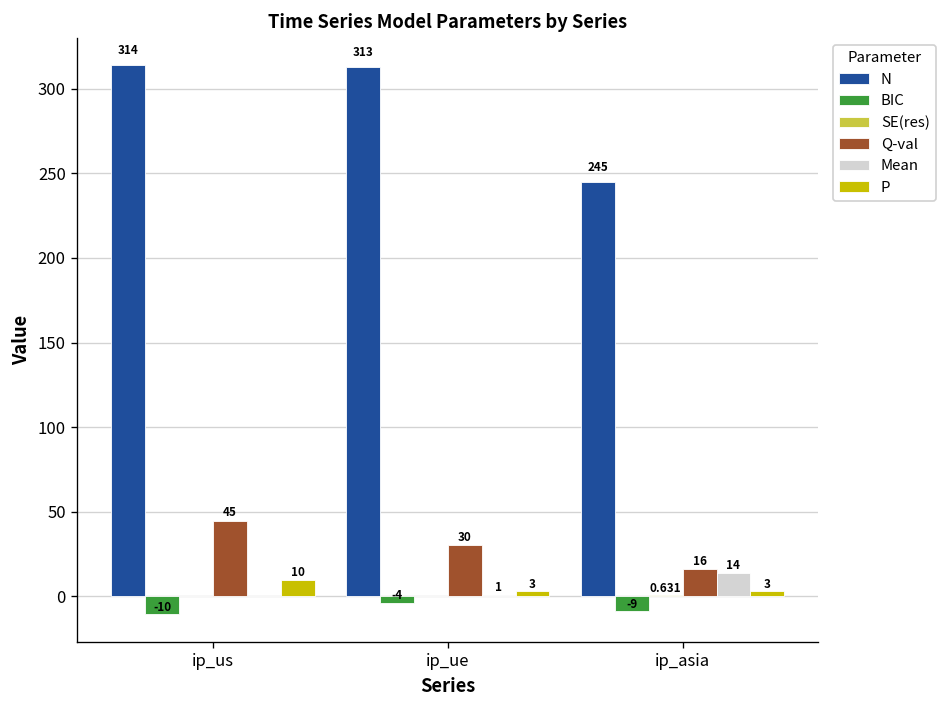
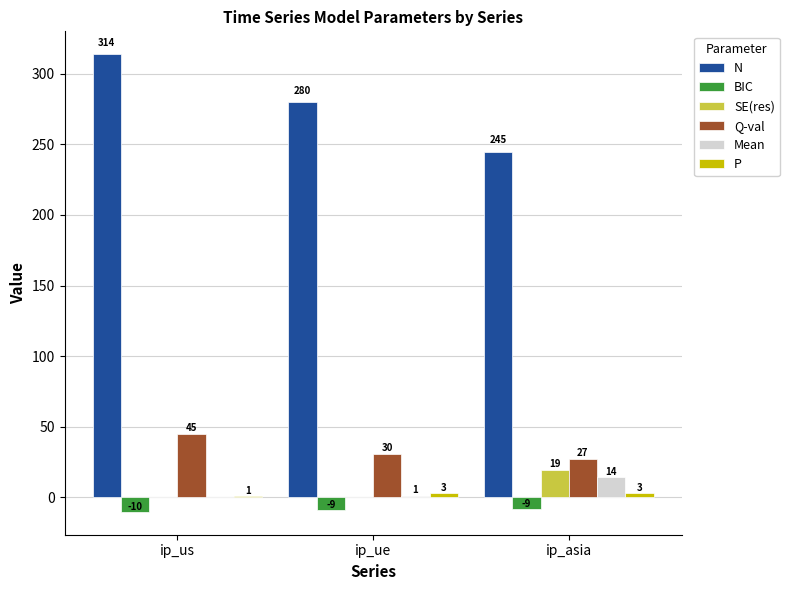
P, ip_us: 10 -> 1
N, ip_ue: 313 -> 280
BIC, ip_ue: -4 -> -9
SE(res), ip_asia: 0.631 -> 19
Q-val, ip_asia: 16 -> 27
